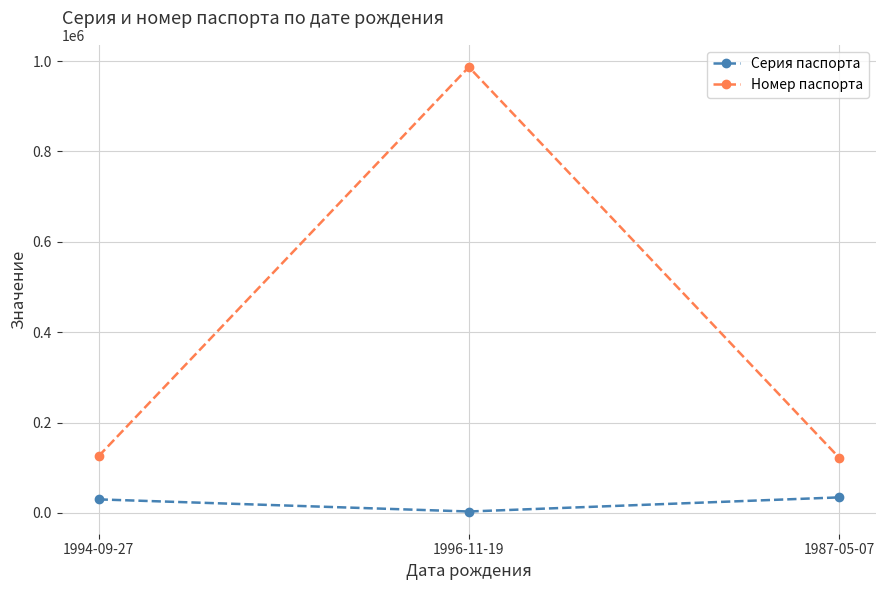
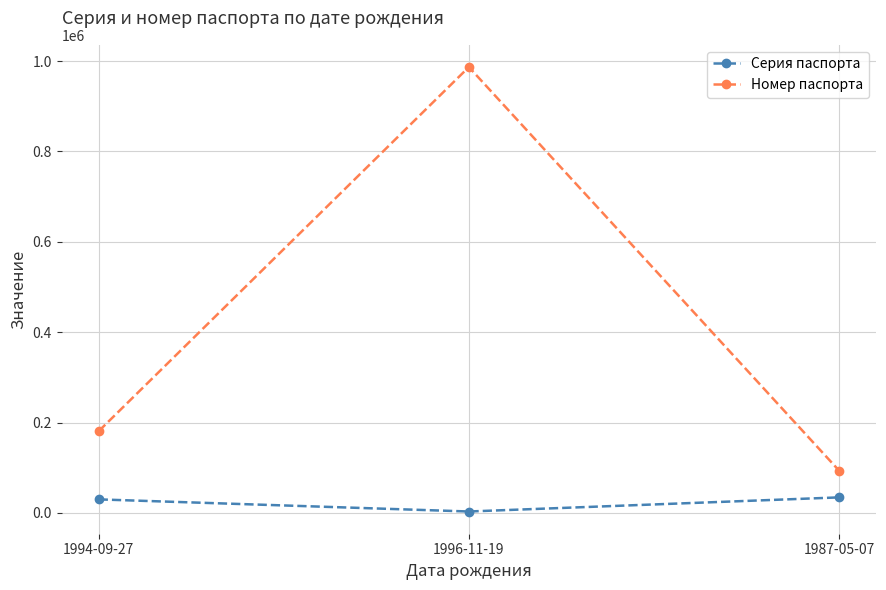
Номер паспорта, 1994-09-27: 130000 -> 180000
Номер паспорта, 1987-05-07: 120000 -> 90000
